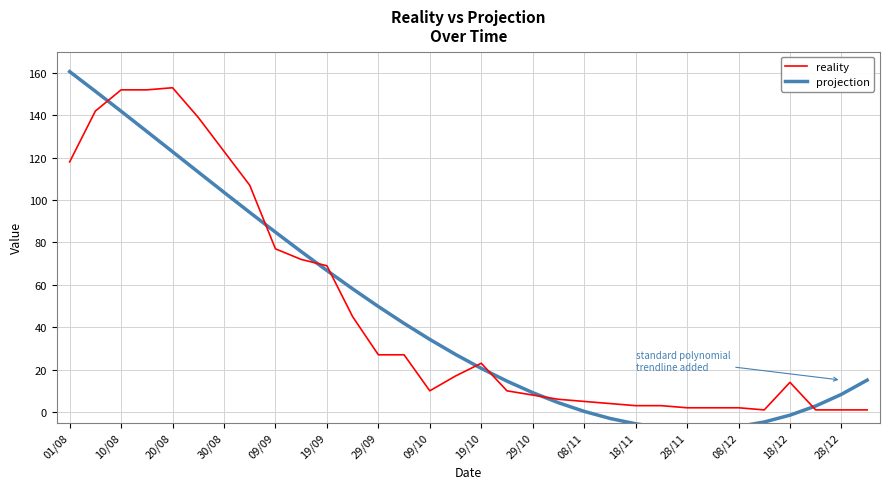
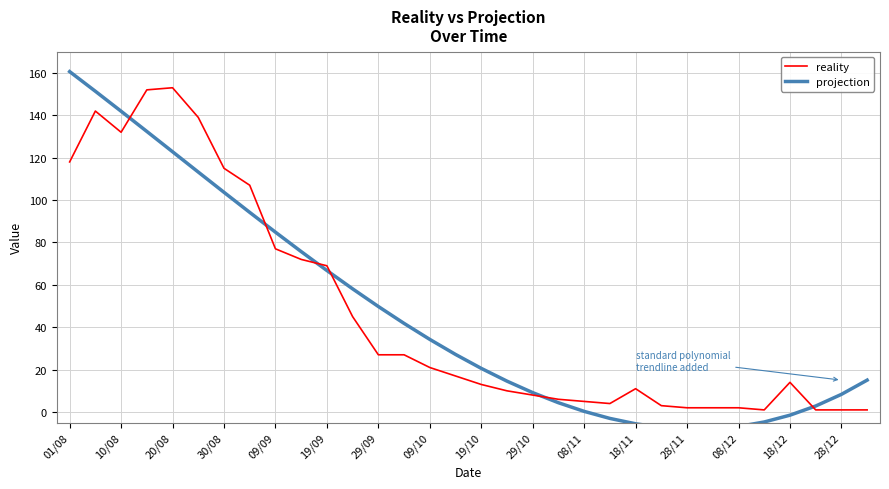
reality, 10/08: 152 -> 132
reality, 30/08: 123 -> 115
reality, 09/10: 10 -> 21
reality, 19/10: 23 -> 13
reality, 18/11: 3 -> 11
